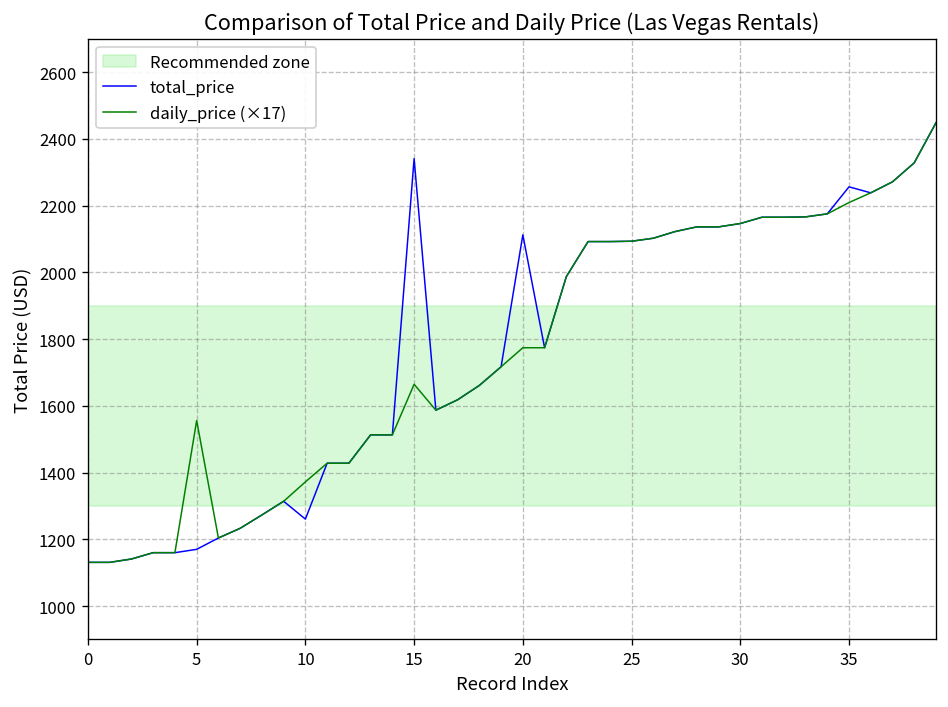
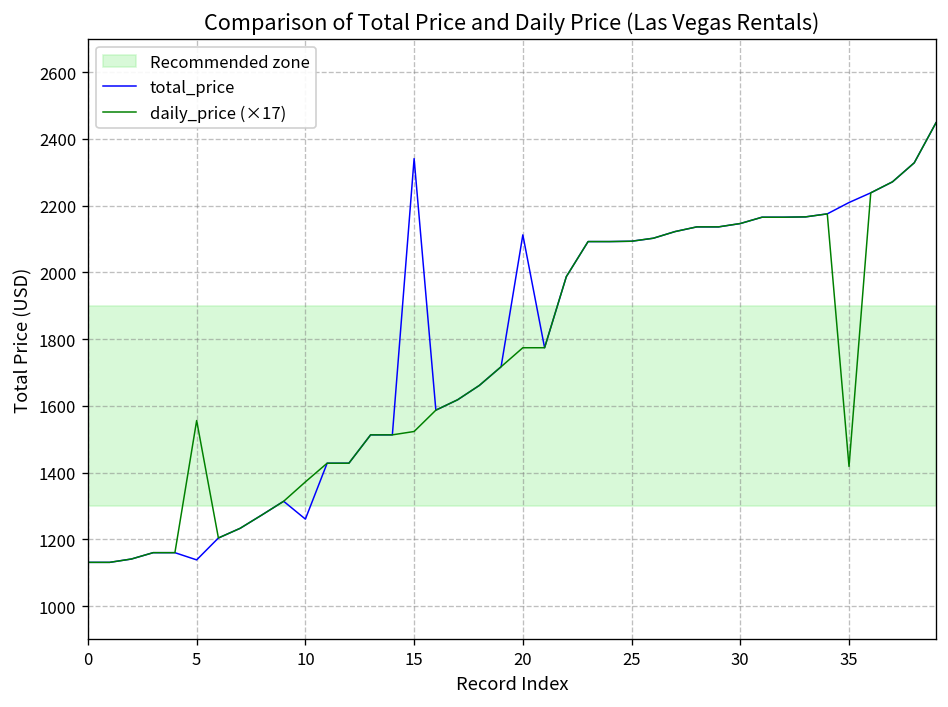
total_price, 5: 1170 -> 1140
daily_price (×17), 15: 1660 -> 1520
total_price, 35: 2260 -> 2210
daily_price (×17), 35: 2210 -> 1420
